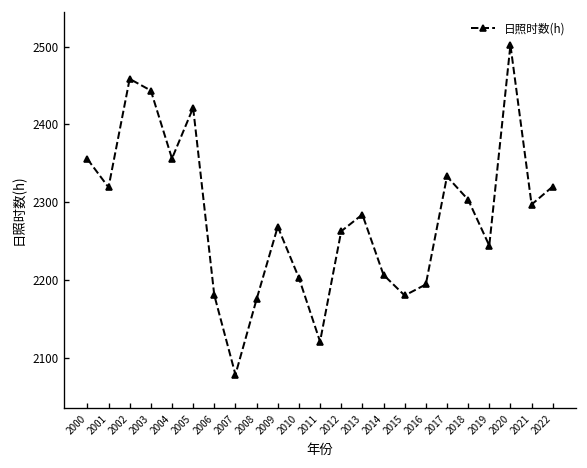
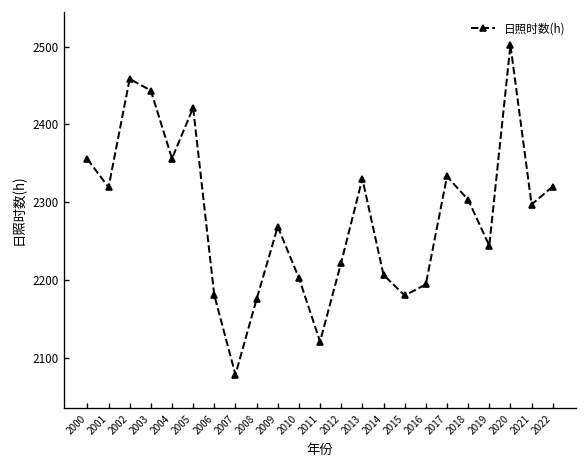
2012: 2260 -> 2220
2013: 2280 -> 2330
